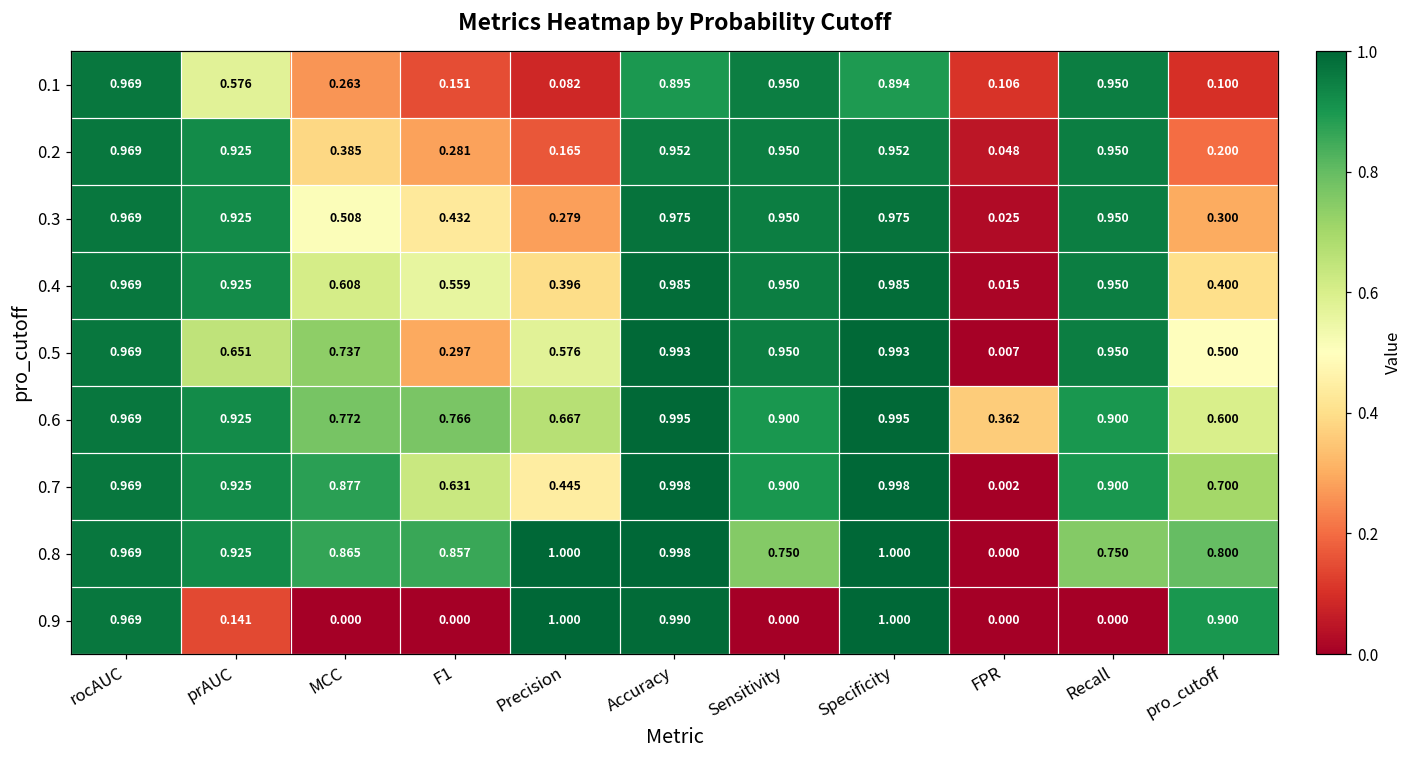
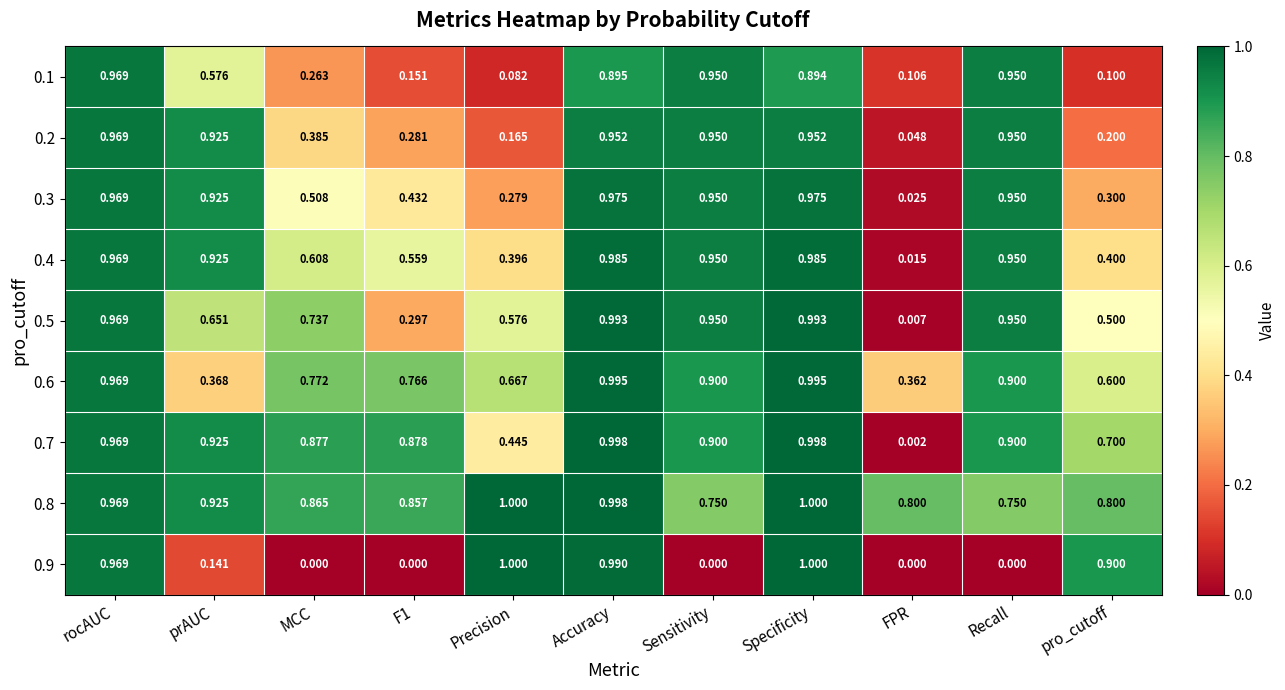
0.6, prAUC: 0.925 -> 0.368
0.7, F1: 0.631 -> 0.878
0.8, FPR: 0.000 -> 0.800
